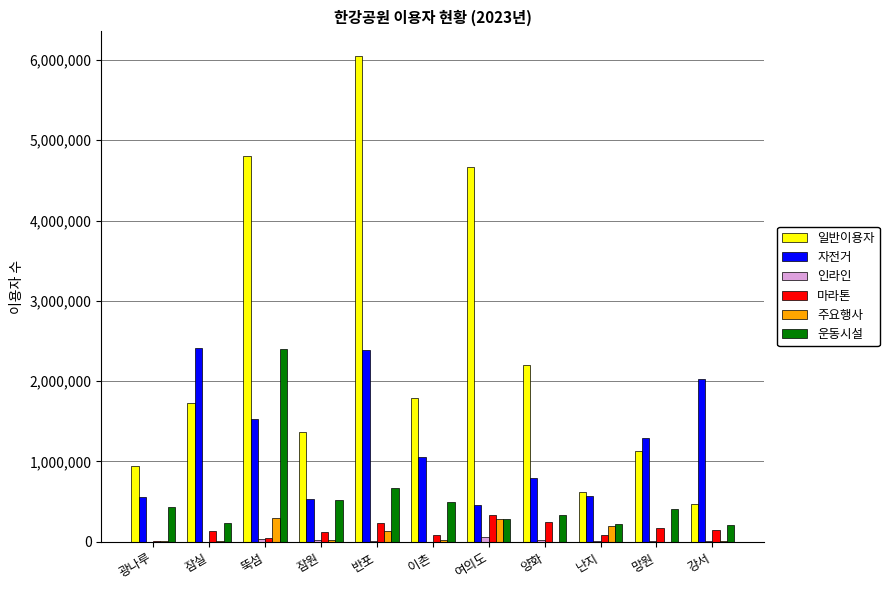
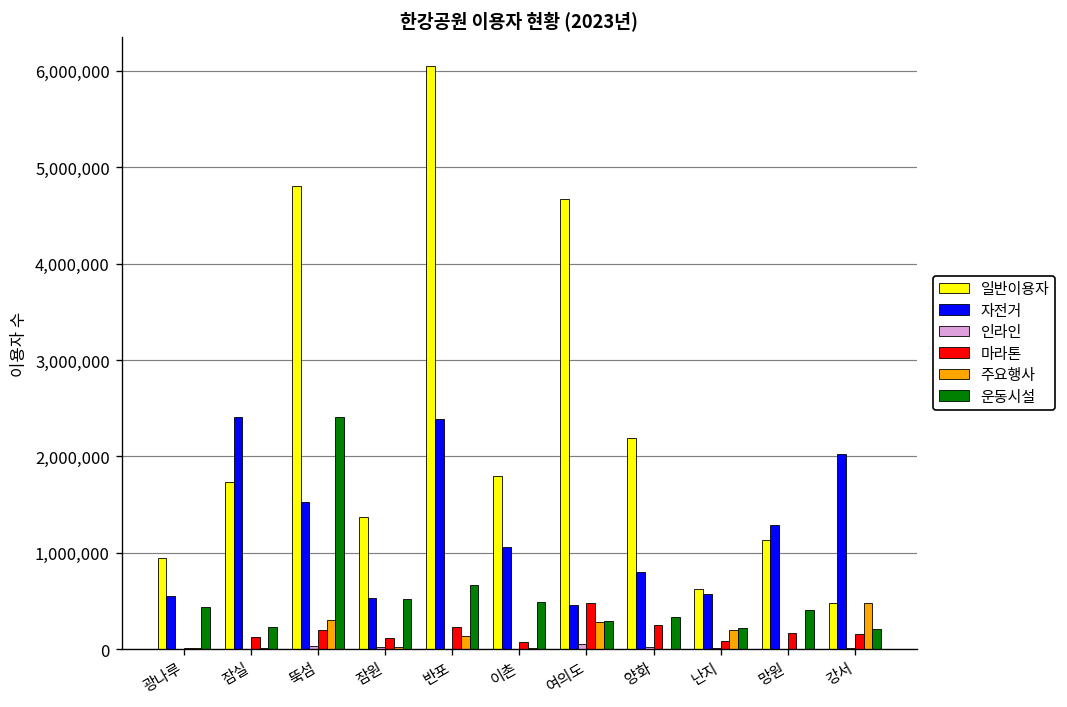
마라톤, 뚝섬: 100,000 -> 200,000
마라톤, 여의도: 300,000 -> 500,000
주요행사, 강서: 0 -> 500,000
